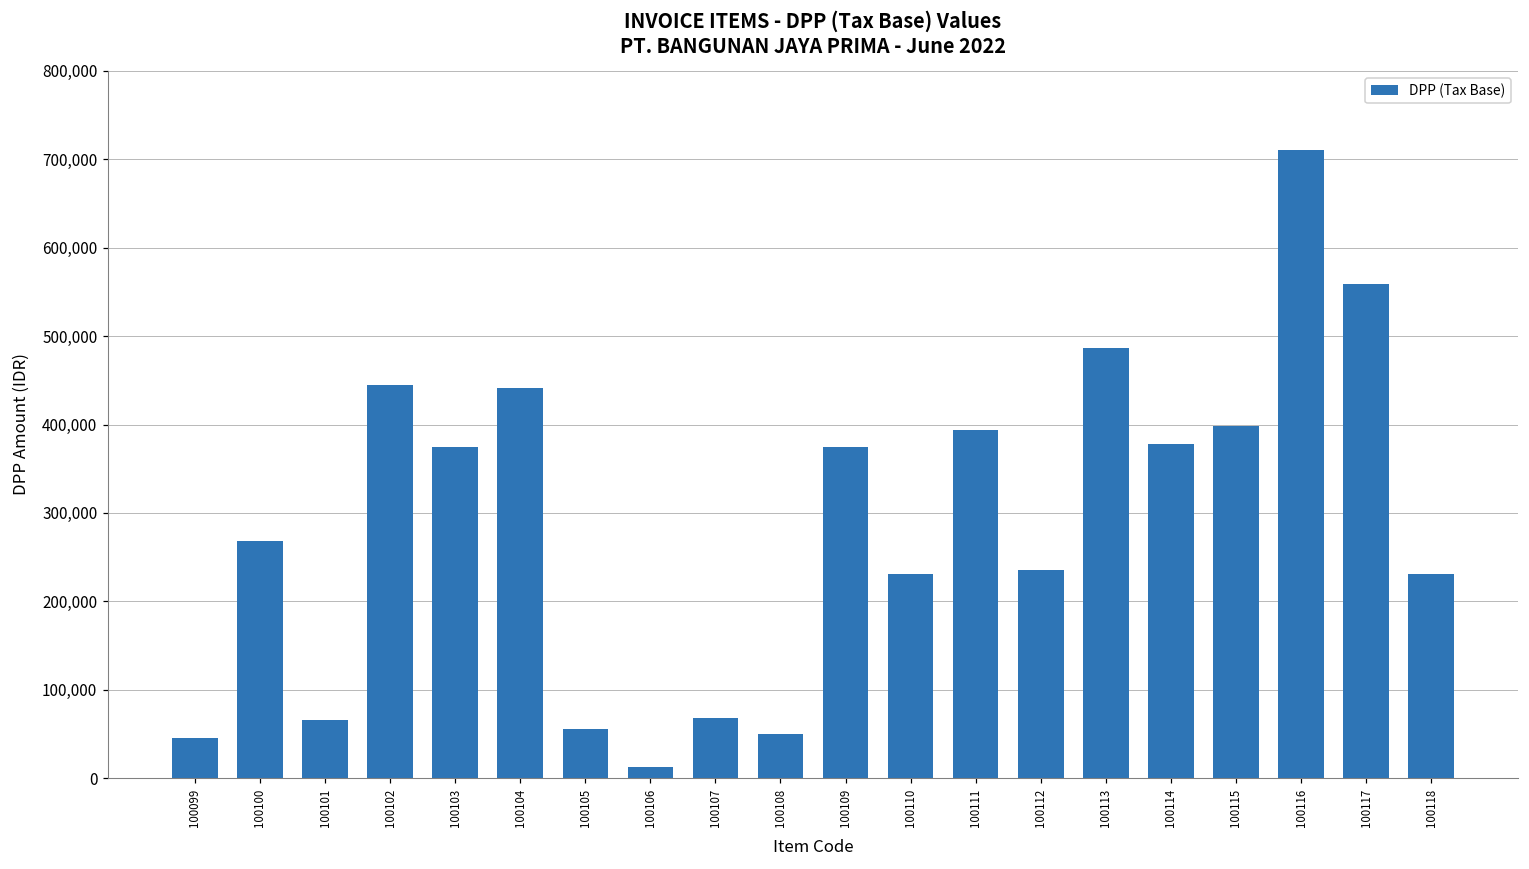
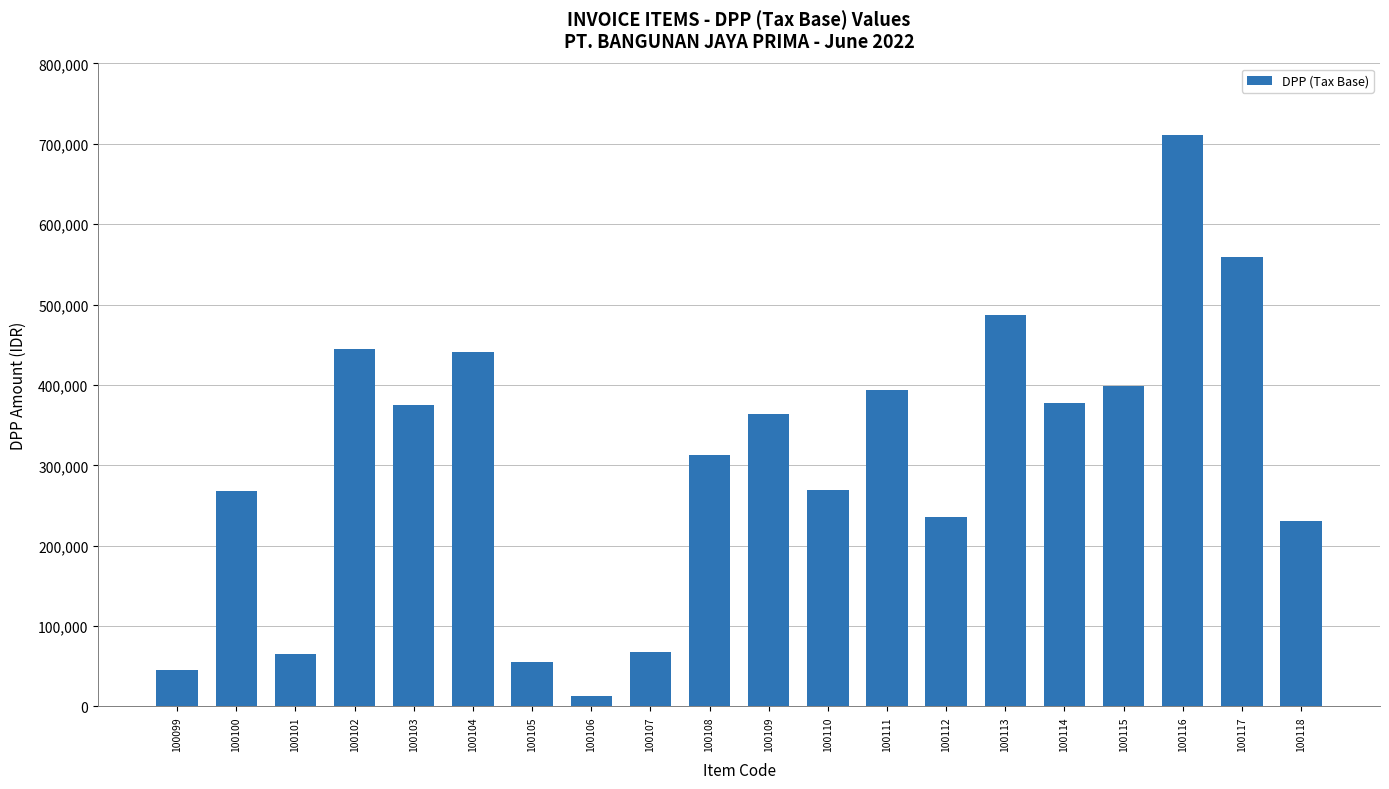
100108: 50,000 -> 310,000
100109: 370,000 -> 360,000
100110: 230,000 -> 270,000
